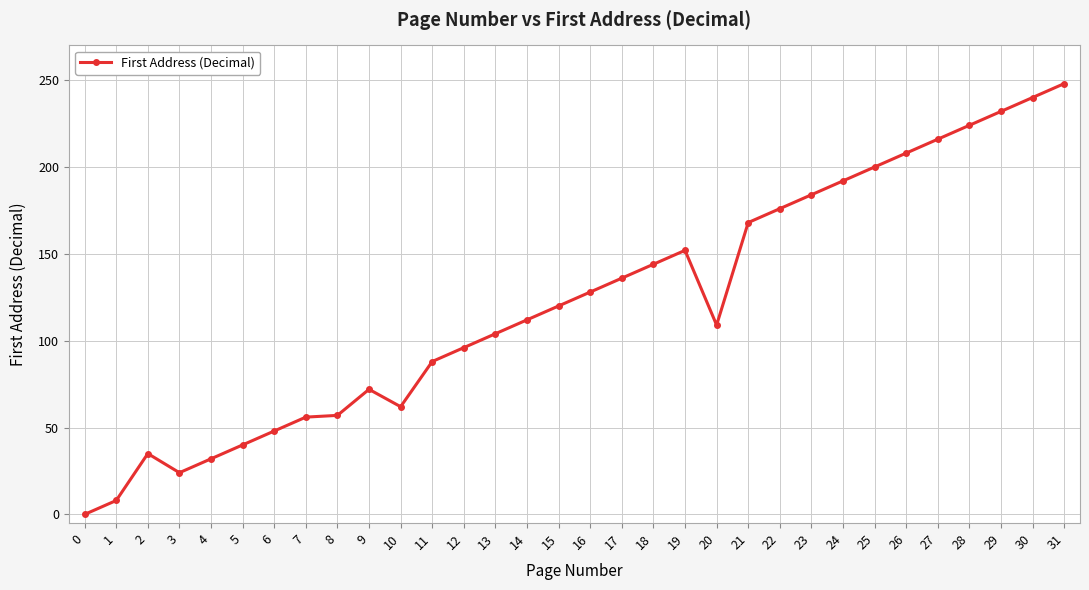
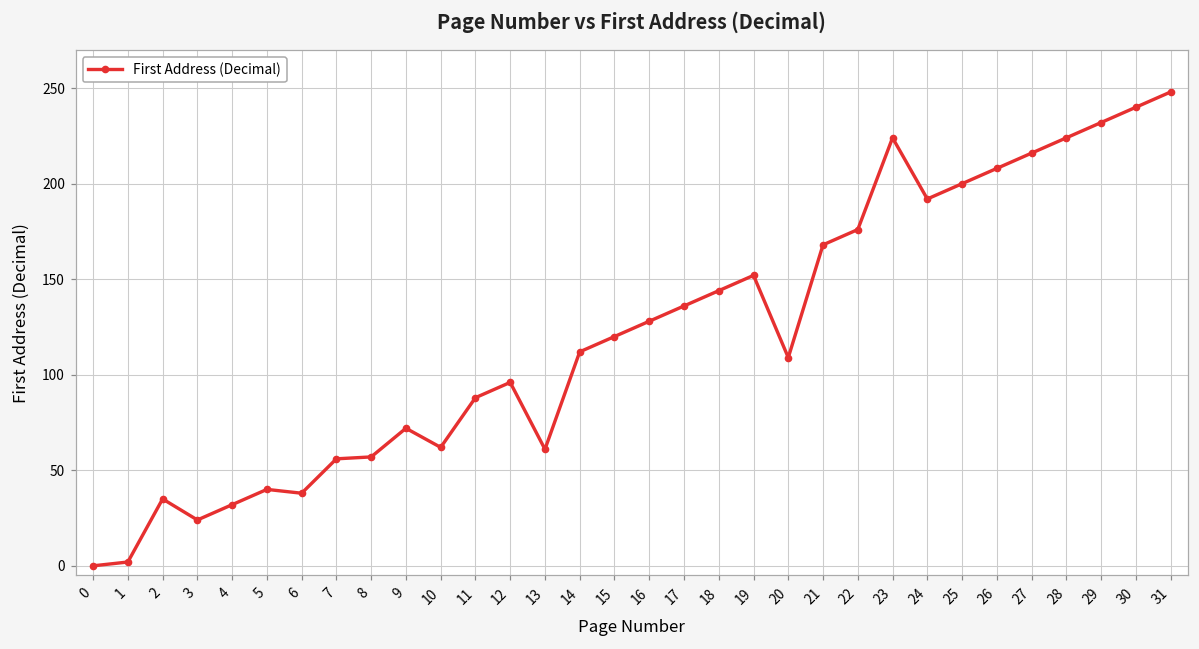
1: 8 -> 2
6: 48 -> 38
13: 104 -> 61
23: 184 -> 224
